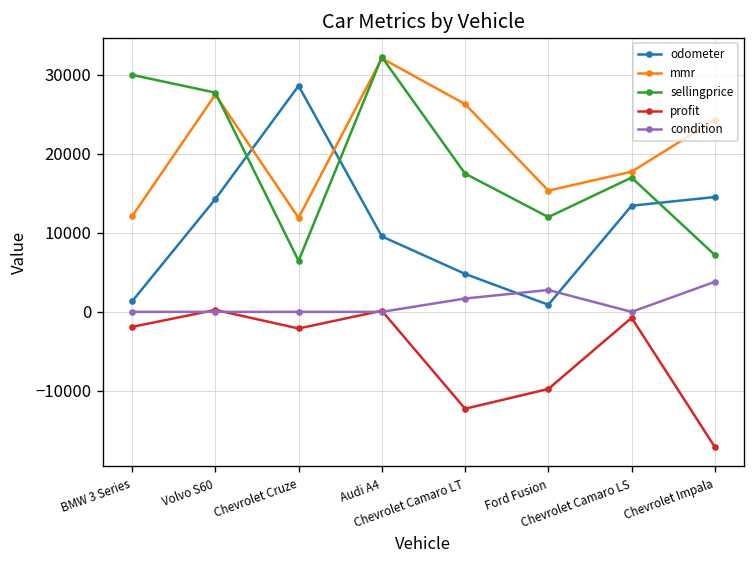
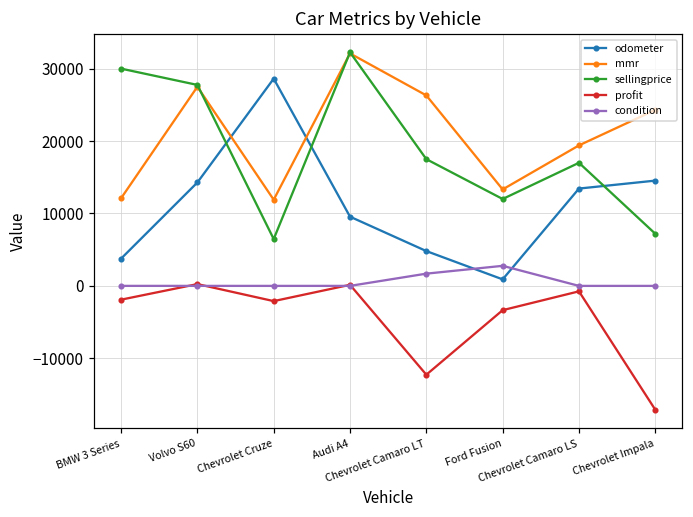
odometer, BMW 3 Series: 1000 -> 4000
mmr, Ford Fusion: 15000 -> 13000
profit, Ford Fusion: -10000 -> -3000
mmr, Chevrolet Camaro LS: 18000 -> 19000
condition, Chevrolet Impala: 4000 -> 0
